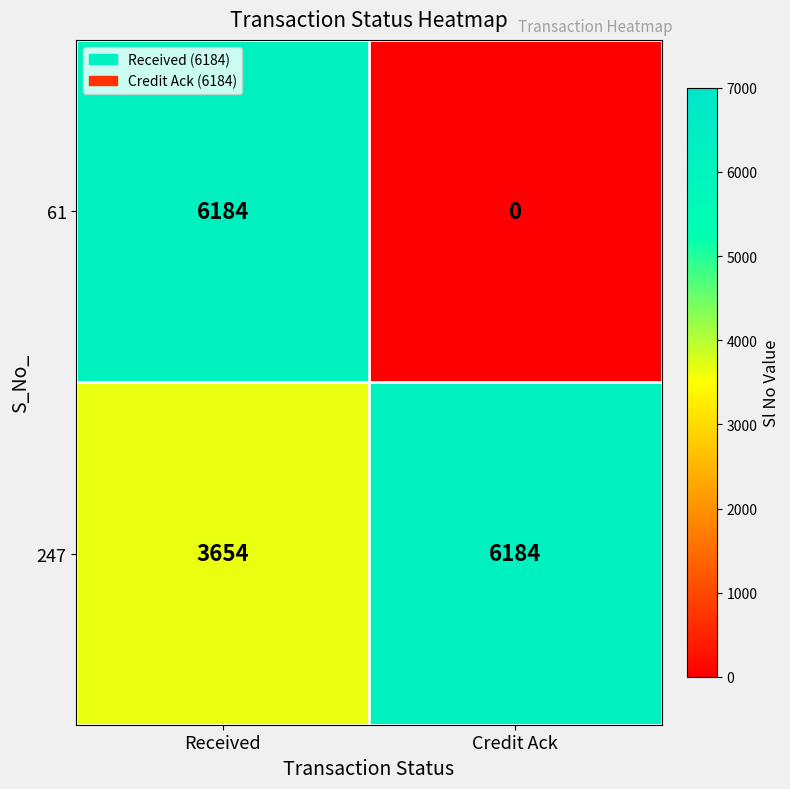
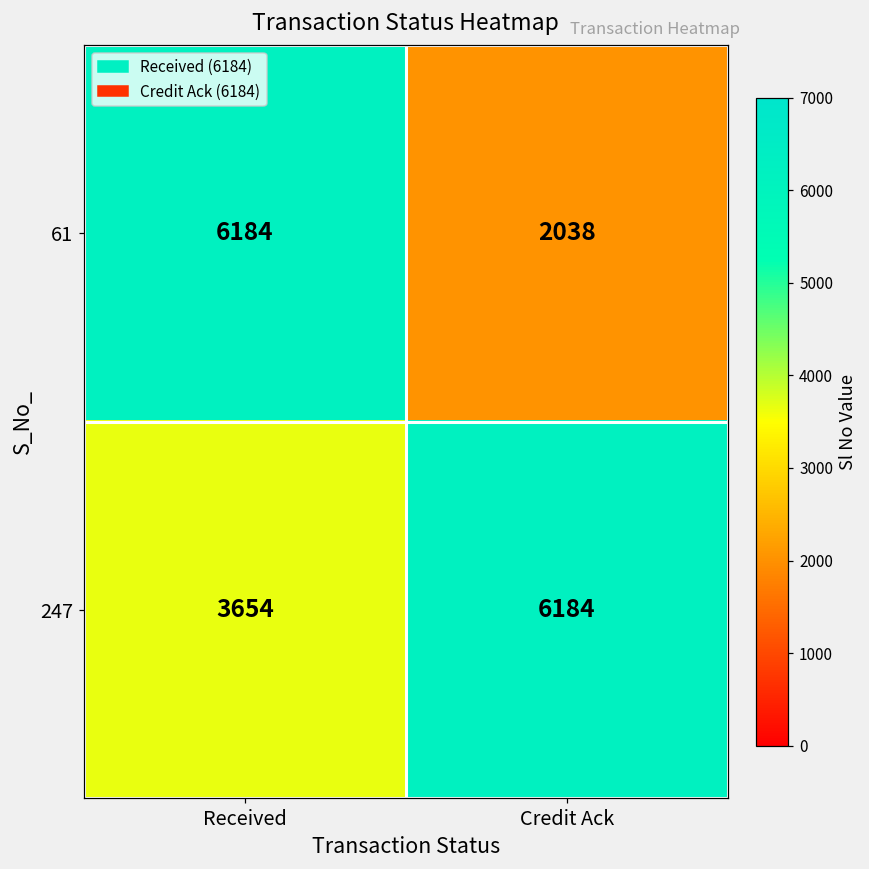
61, Credit Ack: 0 -> 2038
